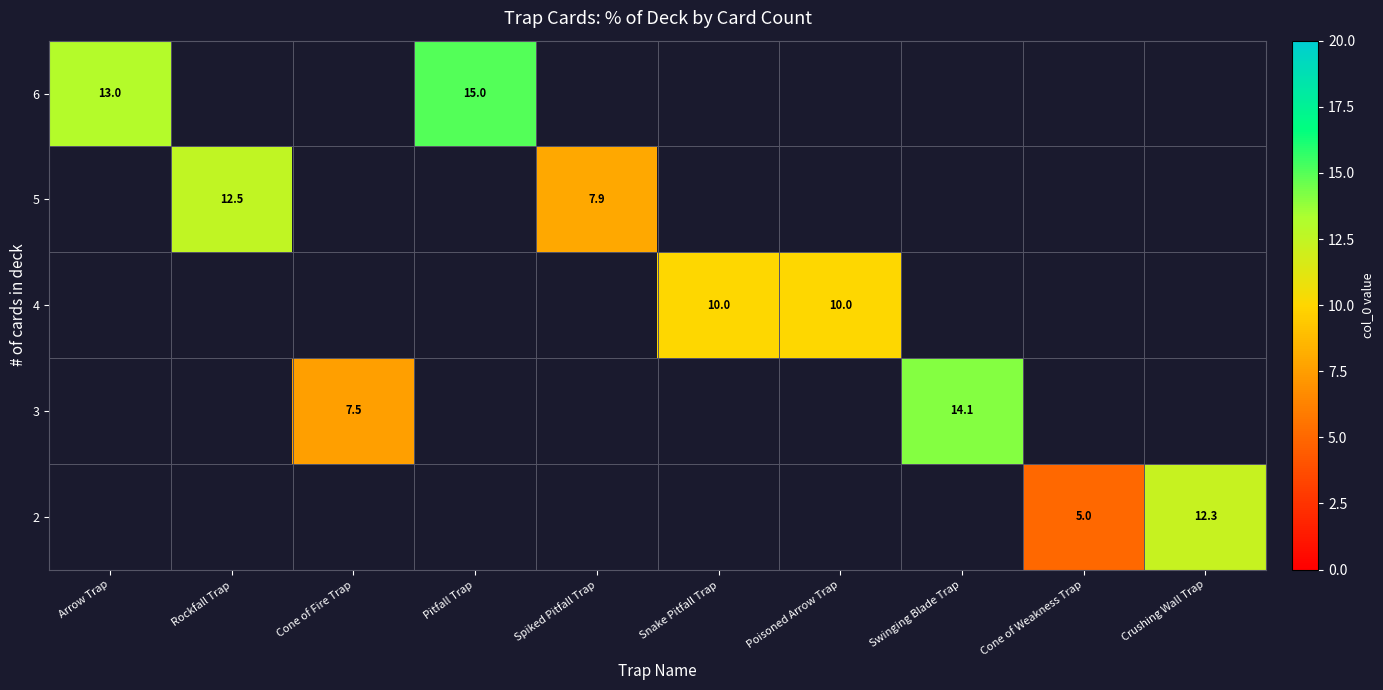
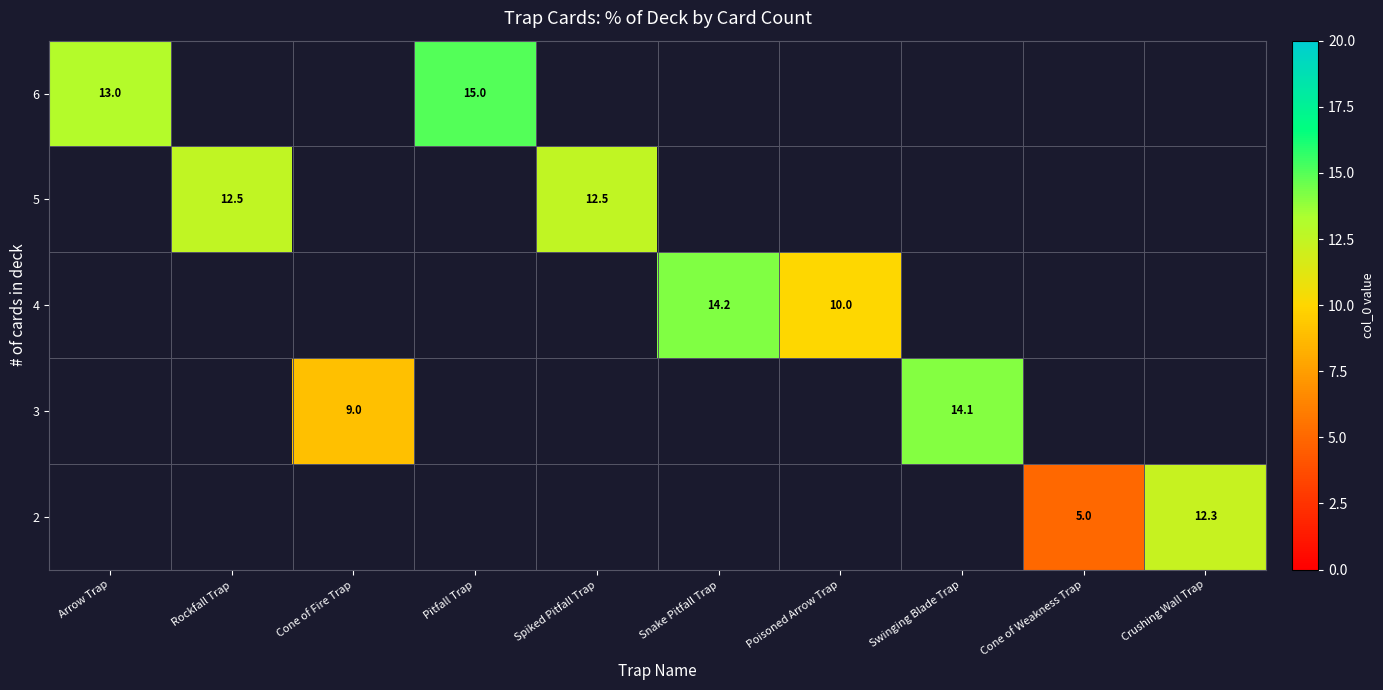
5, Spiked Pitfall Trap: 7.9 -> 12.5
4, Snake Pitfall Trap: 10.0 -> 14.2
3, Cone of Fire Trap: 7.5 -> 9.0
